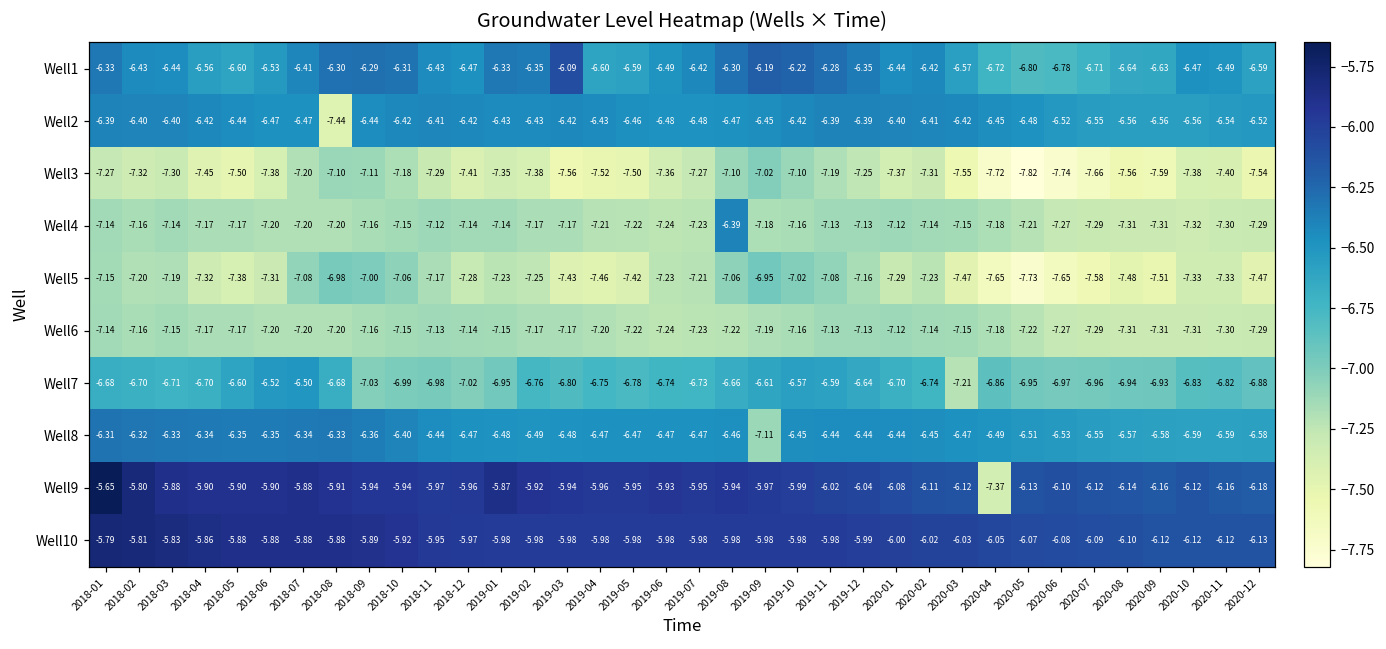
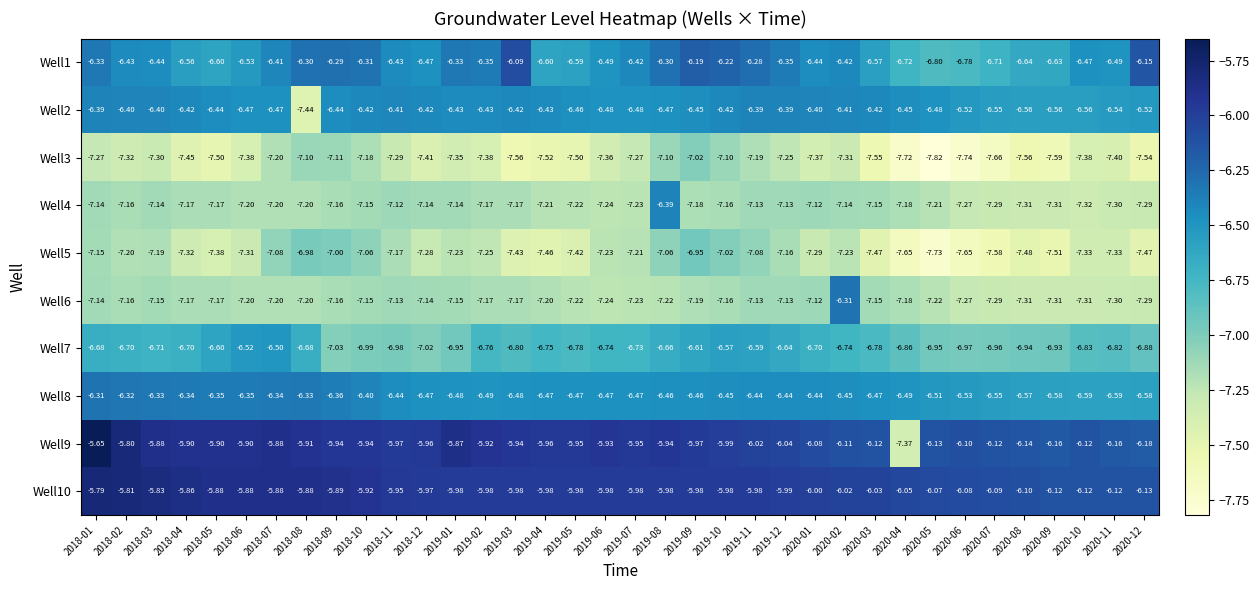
Well1, 2020-12: -6.59 -> -6.15
Well6, 2020-02: -7.14 -> -6.31
Well7, 2020-03: -7.21 -> -6.78
Well8, 2019-09: -7.11 -> -6.46
